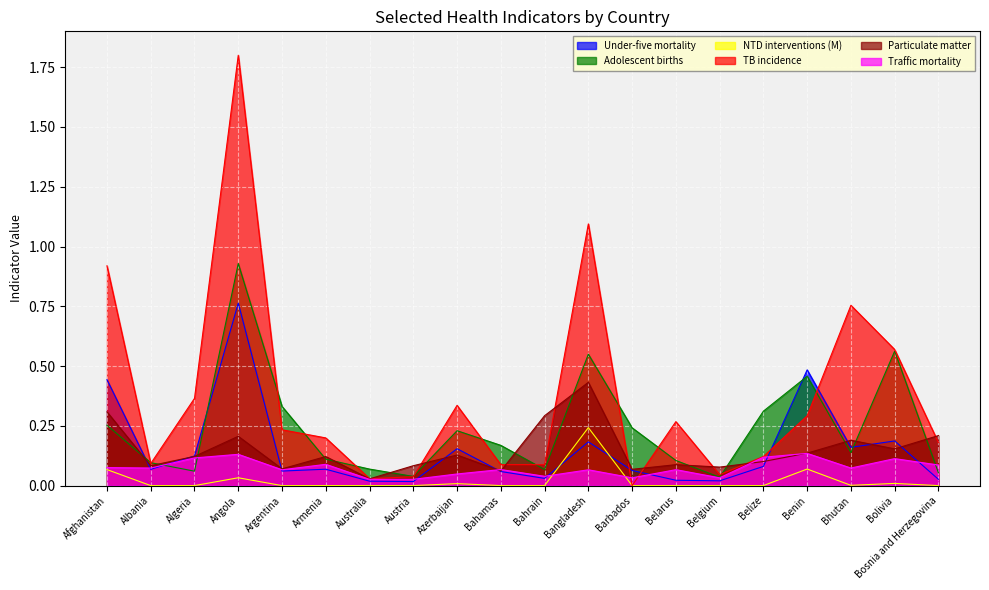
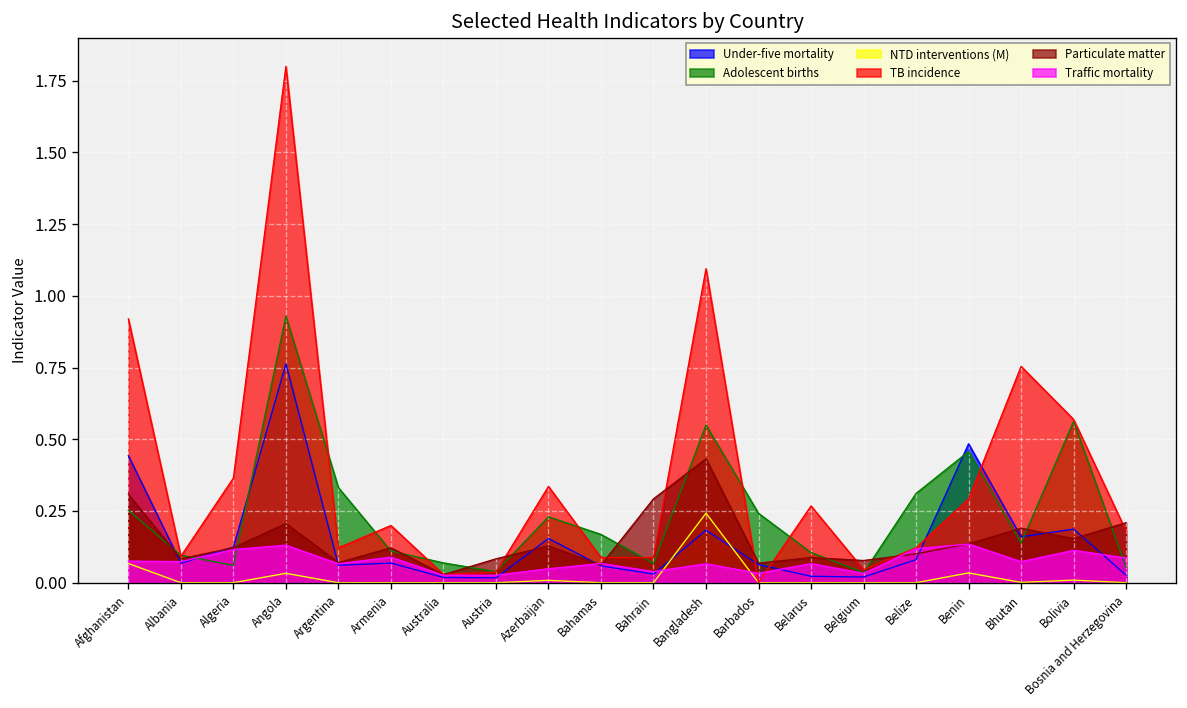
TB incidence, Argentina: 0.23 -> 0.12
NTD interventions (M), Benin: 0.07 -> 0.03
